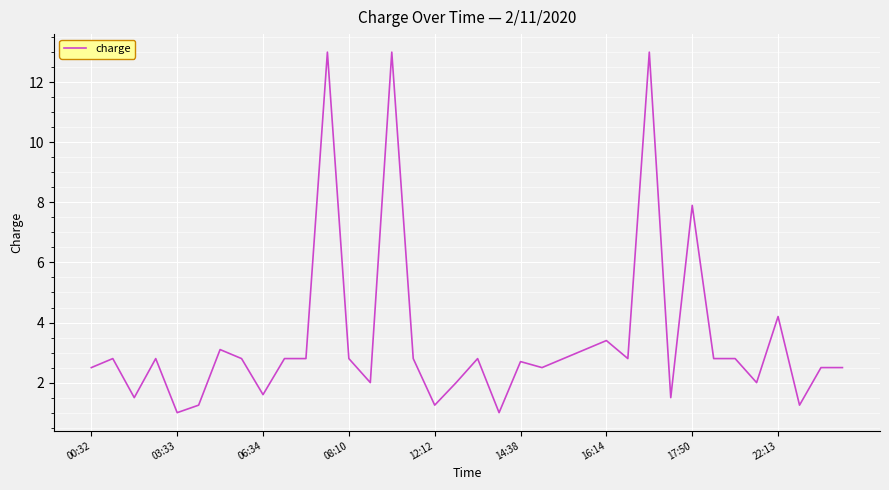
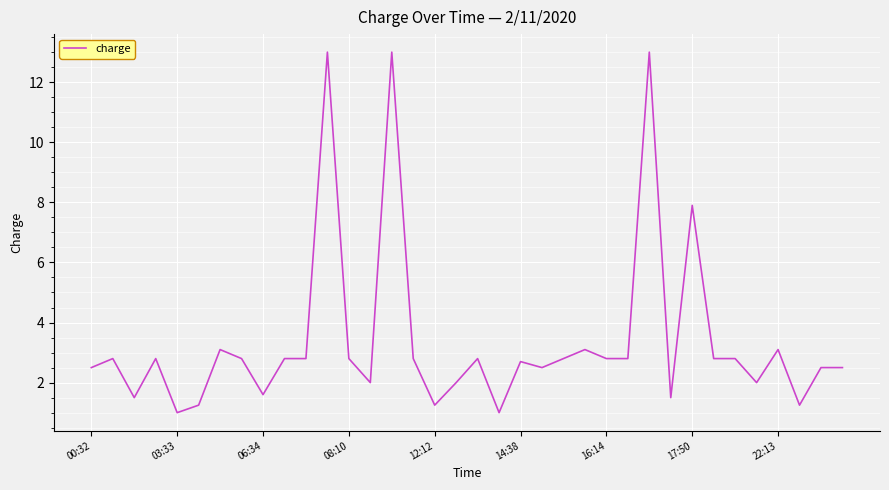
16:14: 3.4 -> 2.8
22:13: 4.2 -> 3.1
